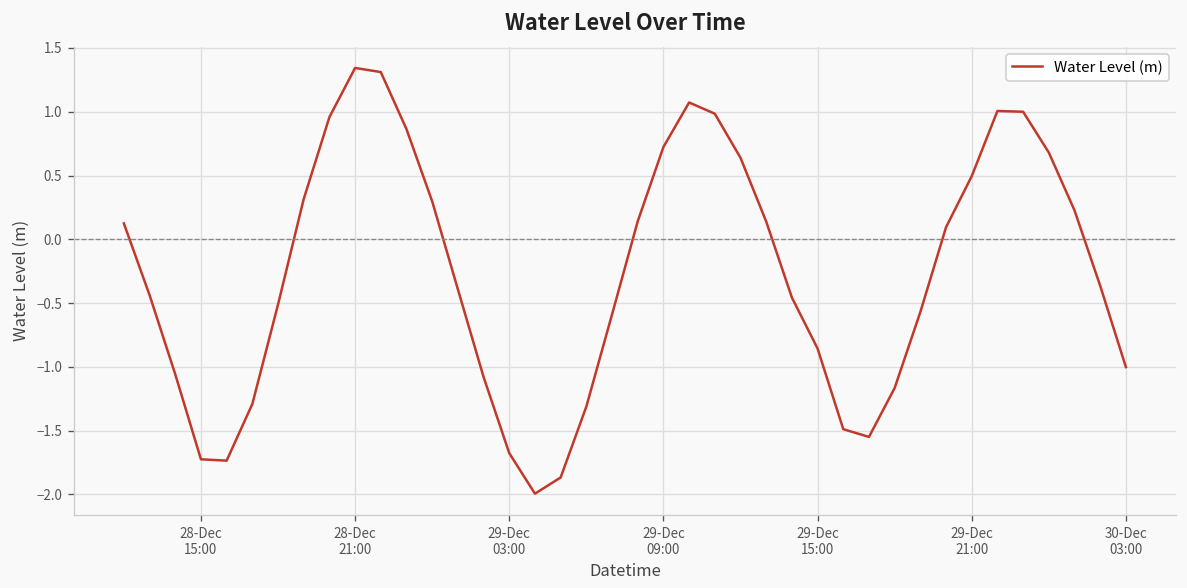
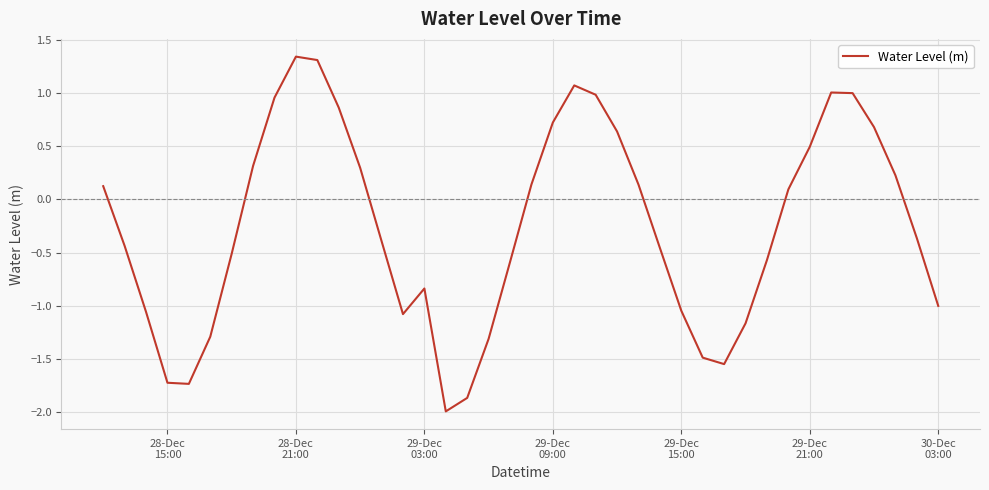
29-Dec 03:00: -1.68 -> -0.84
29-Dec 15:00: -0.86 -> -1.05
